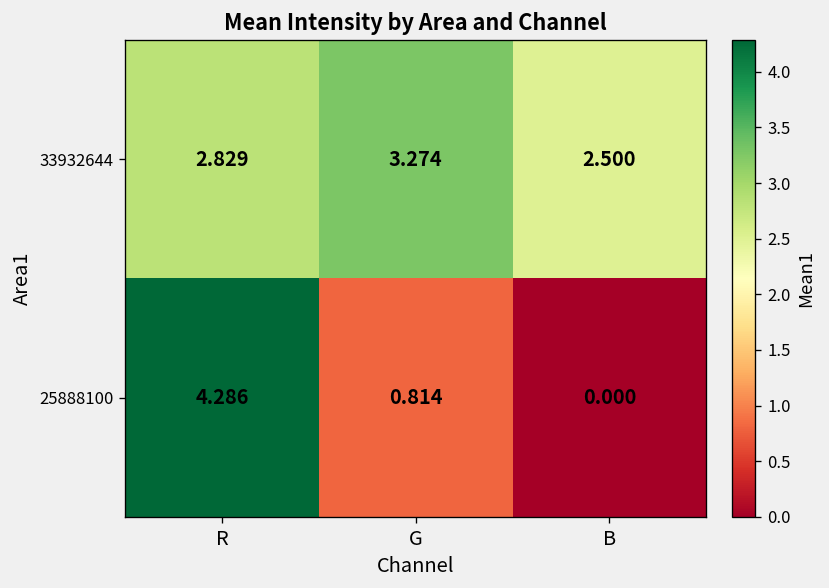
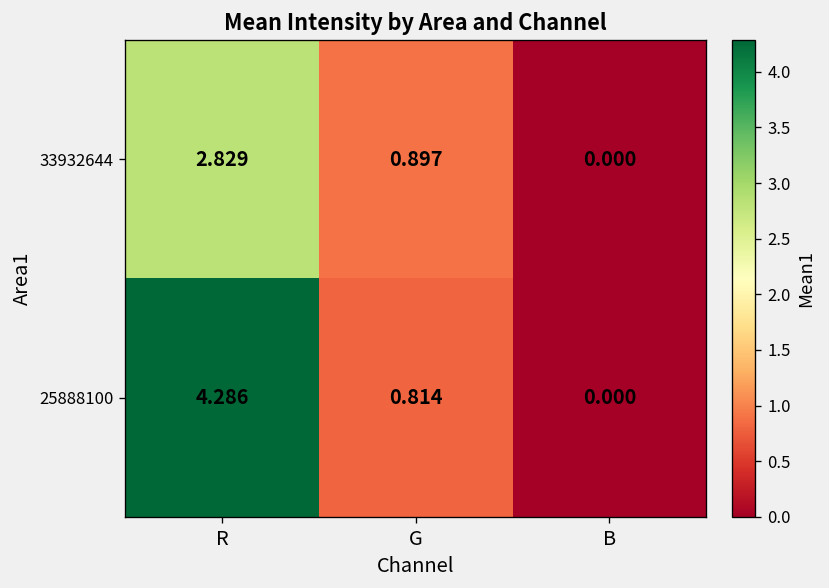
33932644, G: 3.274 -> 0.897
33932644, B: 2.500 -> 0.000
